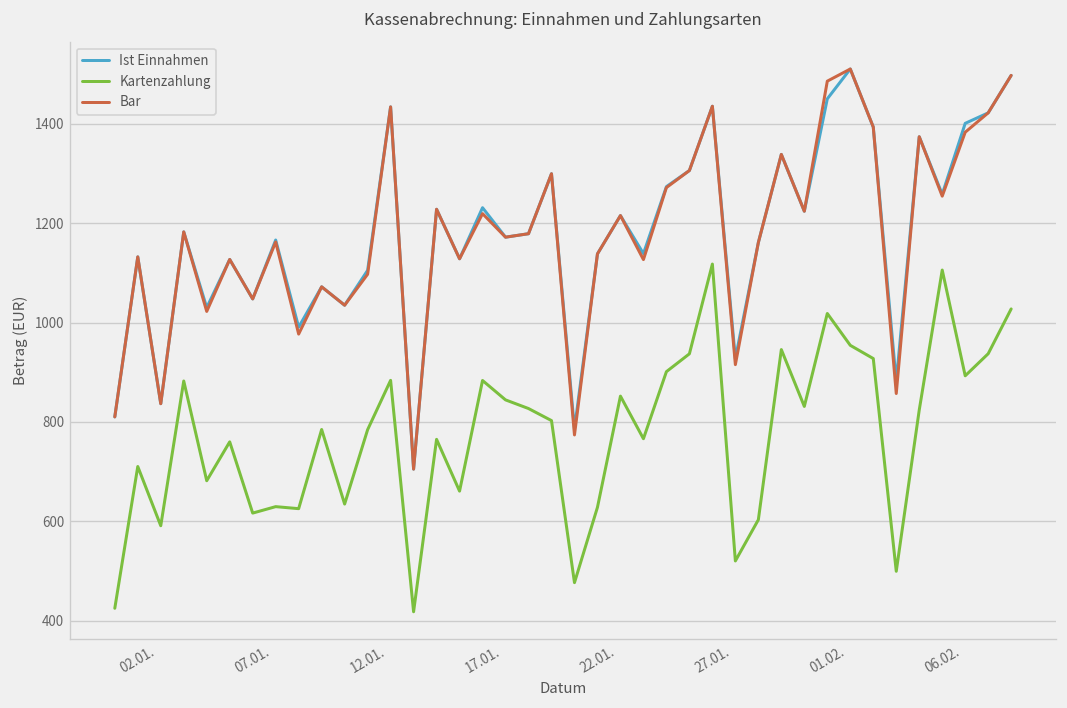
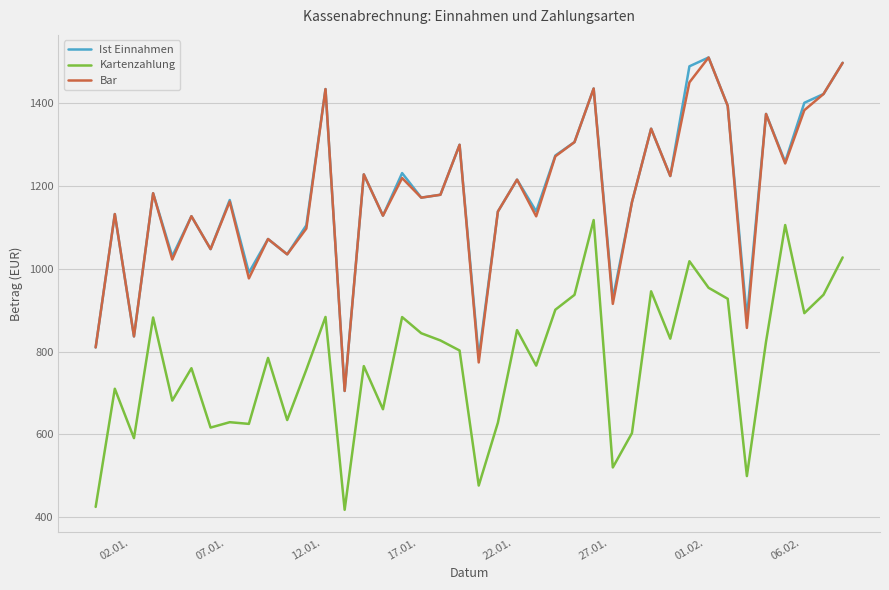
Kartenzahlung, 12.01.: 780 -> 760
Ist Einnahmen, 01.02.: 1450 -> 1490
Bar, 01.02.: 1490 -> 1450
